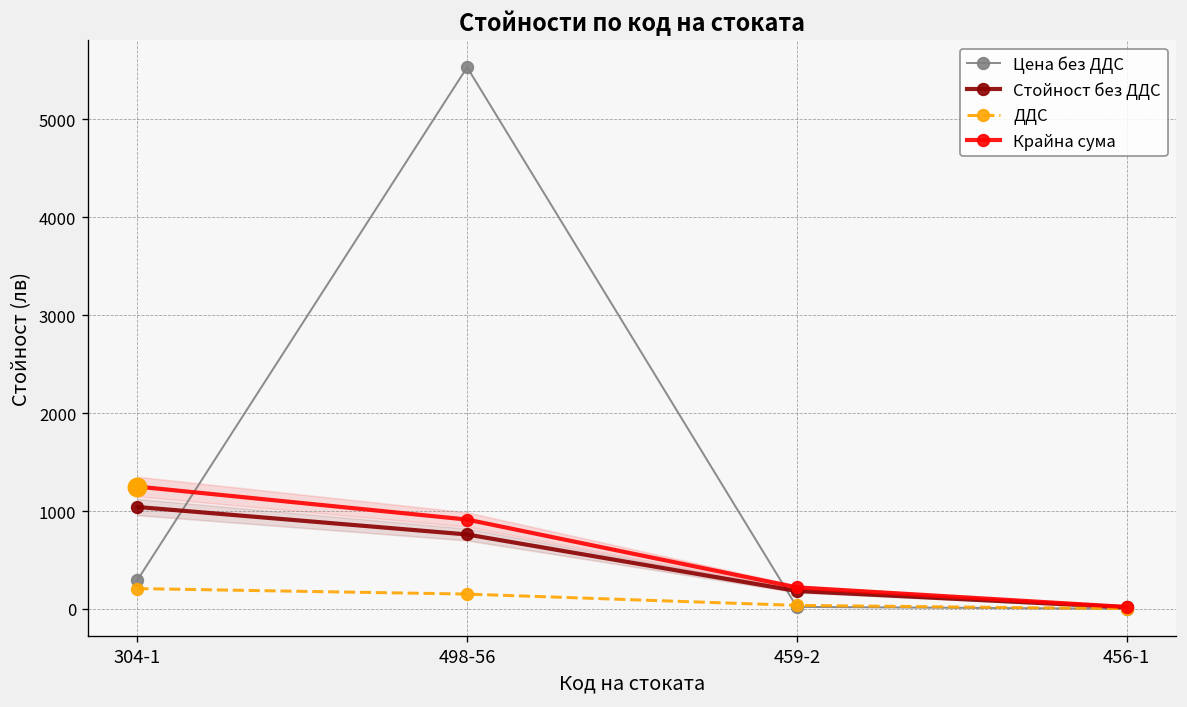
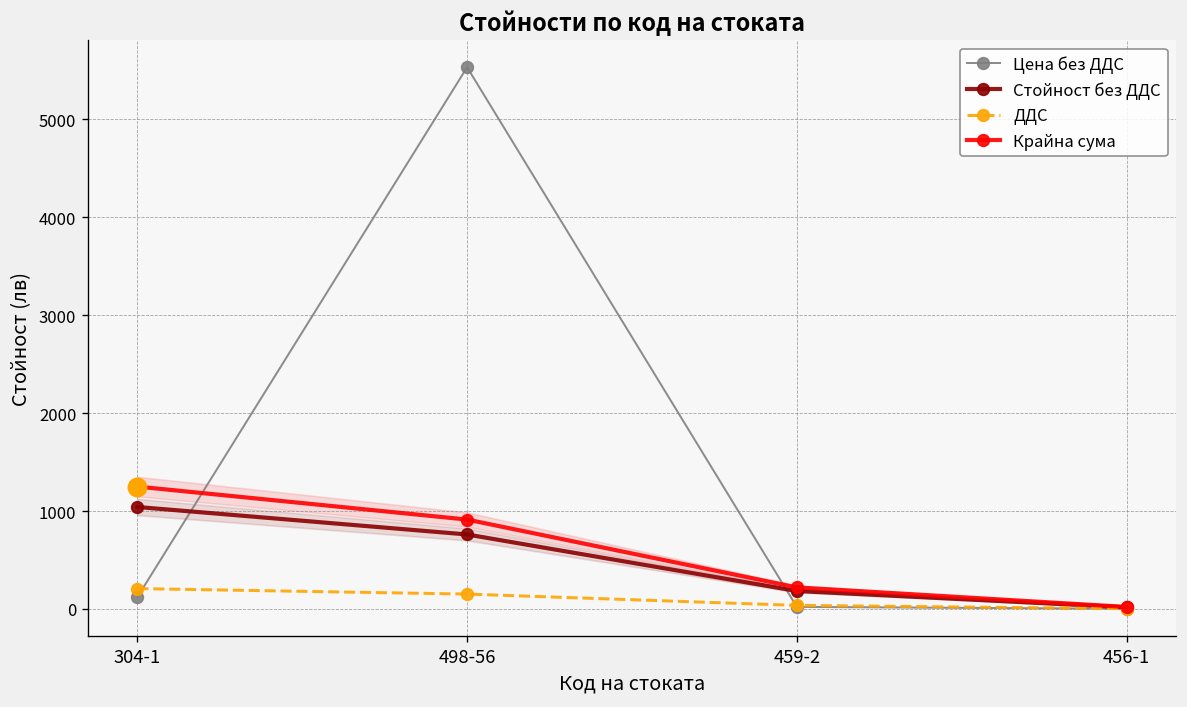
Цена без ДДС, 304-1: 300 -> 100
